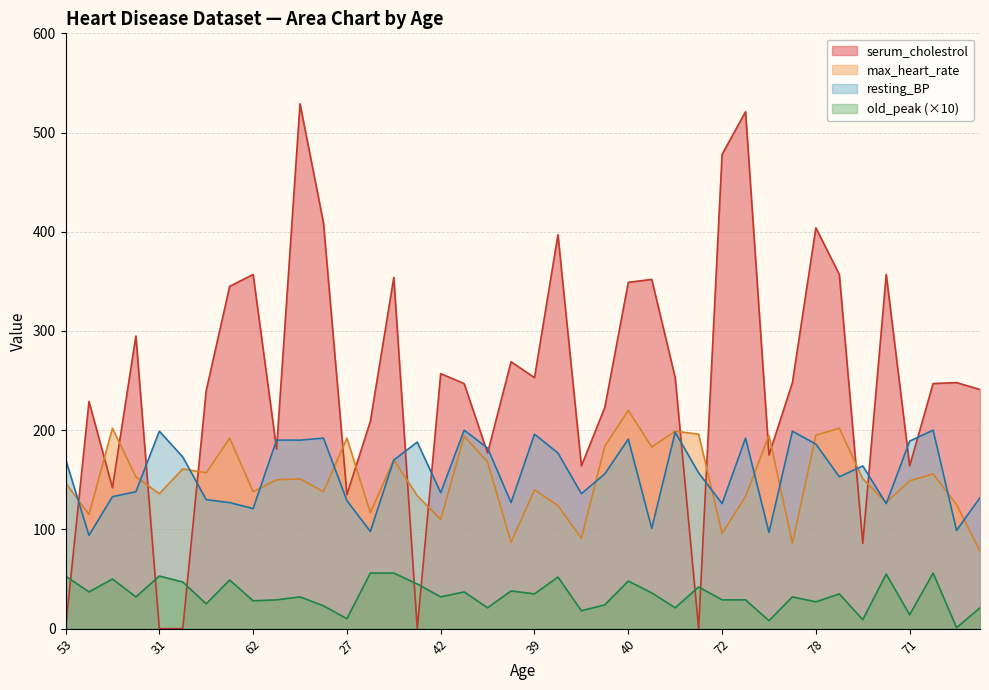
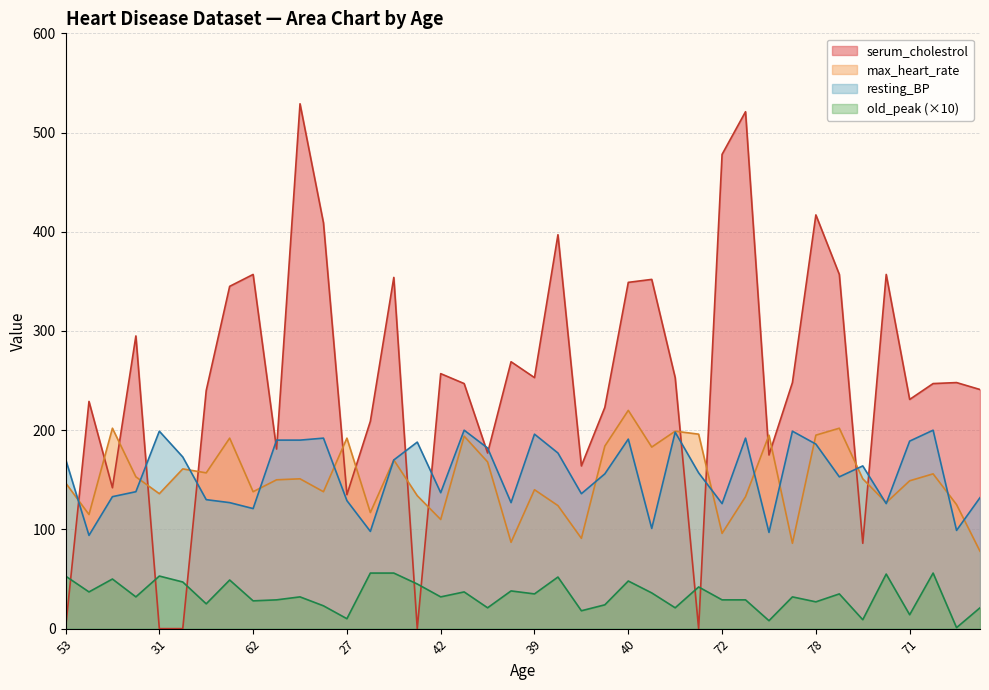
serum_cholestrol, 78: 400 -> 420
serum_cholestrol, 71: 160 -> 230
